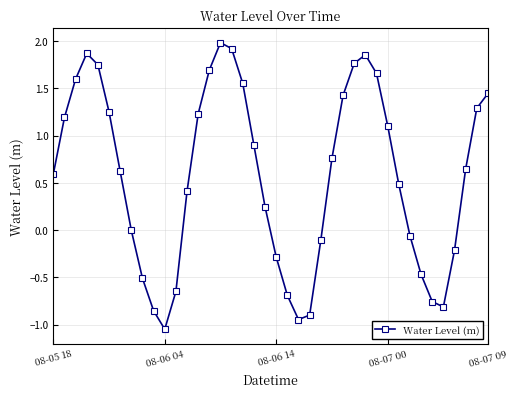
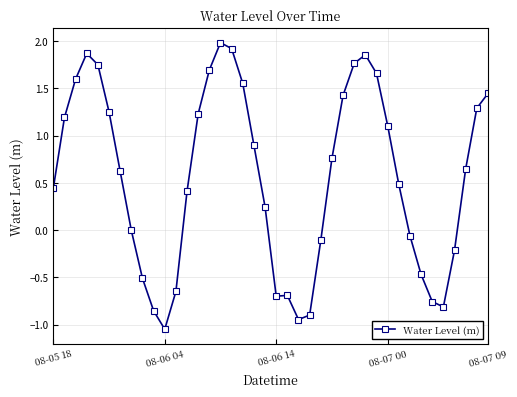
08-05 18: 0.6 -> 0.4
08-06 14: -0.3 -> -0.7
